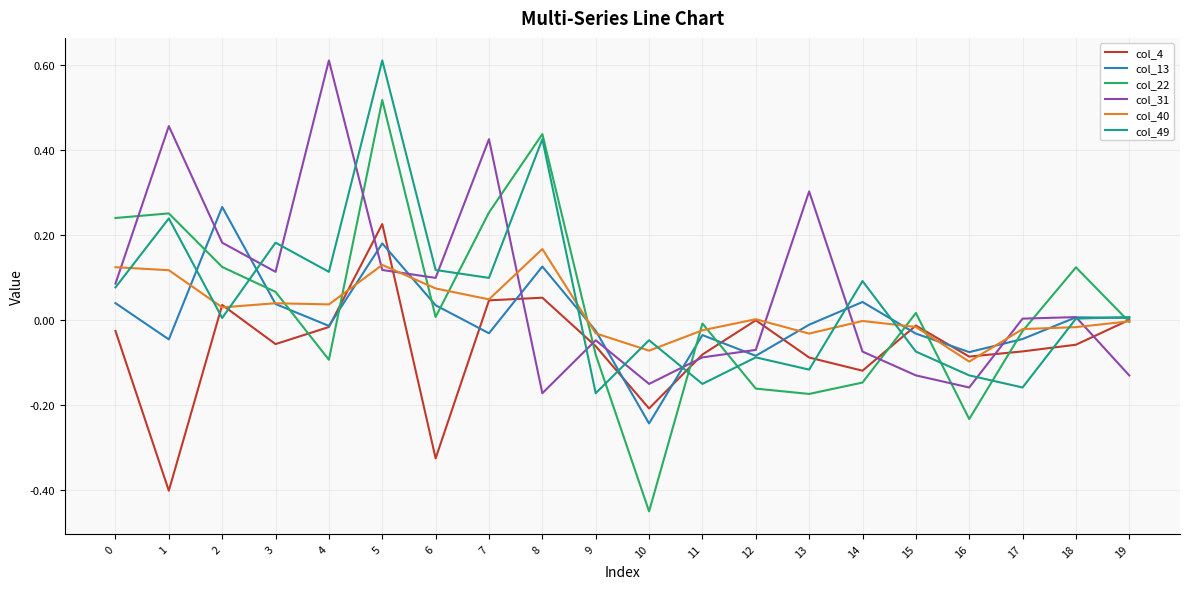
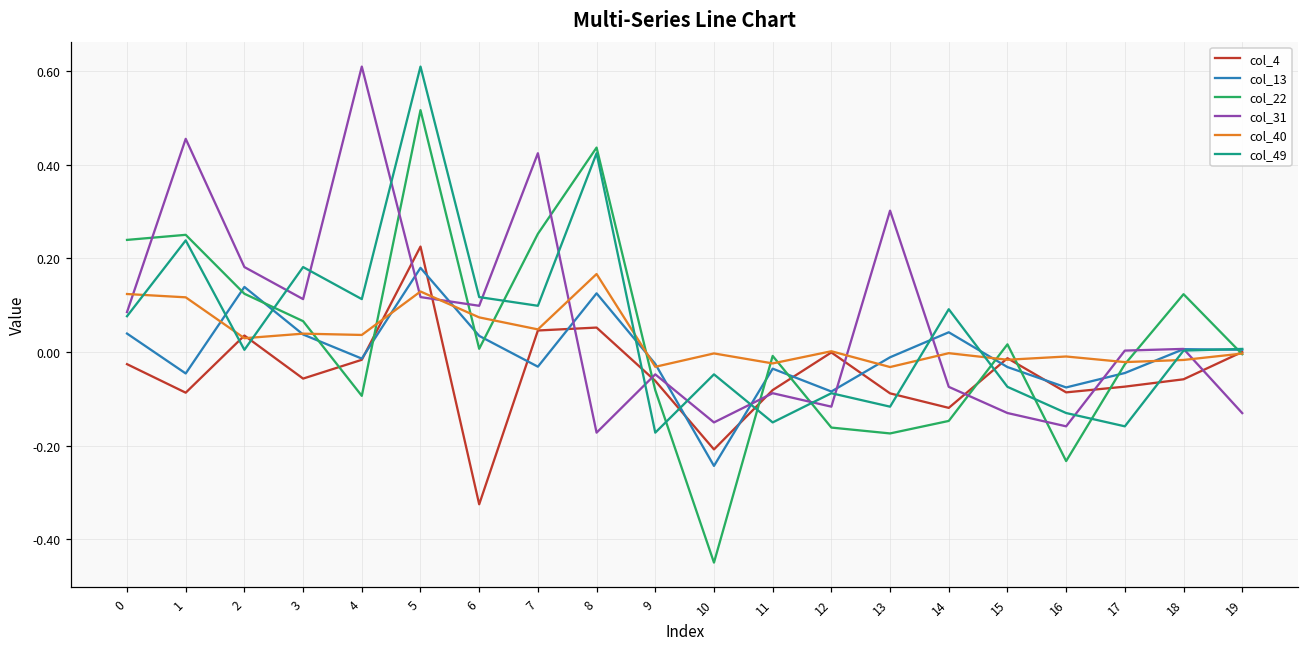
col_4, 1: -0.40 -> -0.09
col_13, 2: 0.27 -> 0.14
col_40, 10: -0.07 -> 0.00
col_31, 12: -0.07 -> -0.12
col_40, 16: -0.10 -> -0.01
